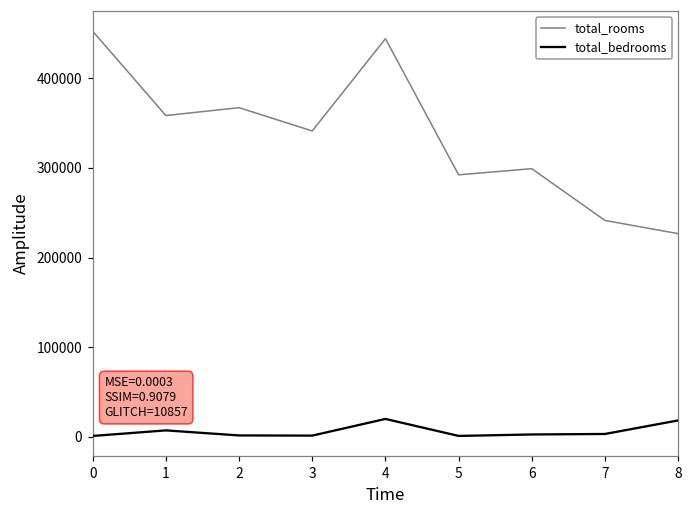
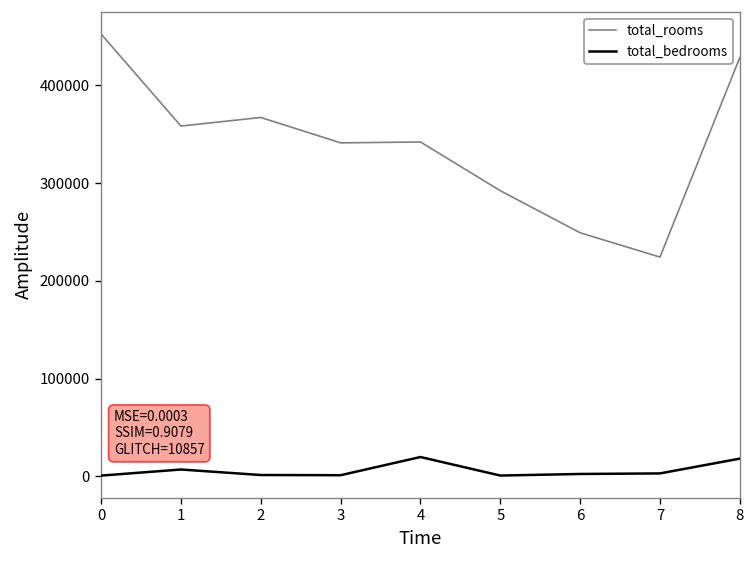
total_rooms, 4: 440000 -> 340000
total_rooms, 6: 300000 -> 250000
total_rooms, 7: 240000 -> 220000
total_rooms, 8: 230000 -> 430000
